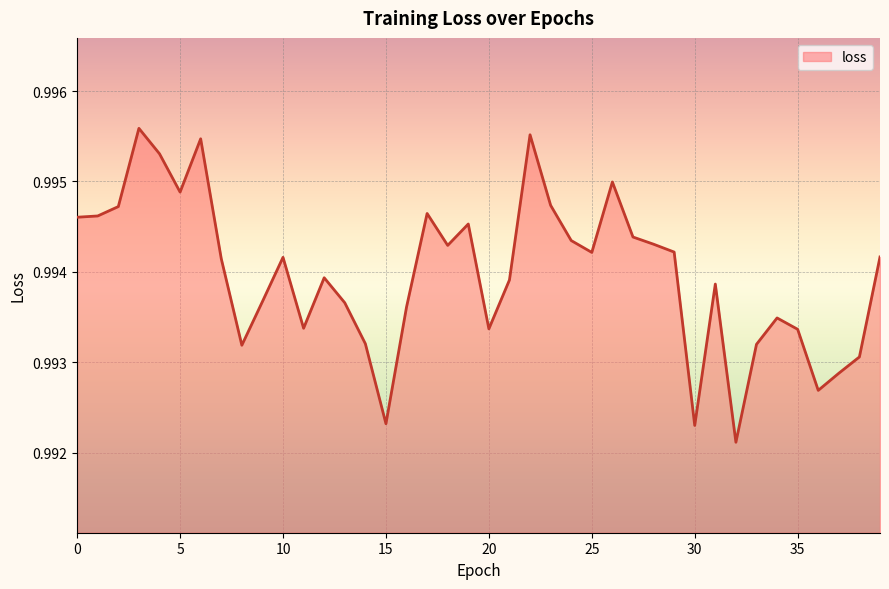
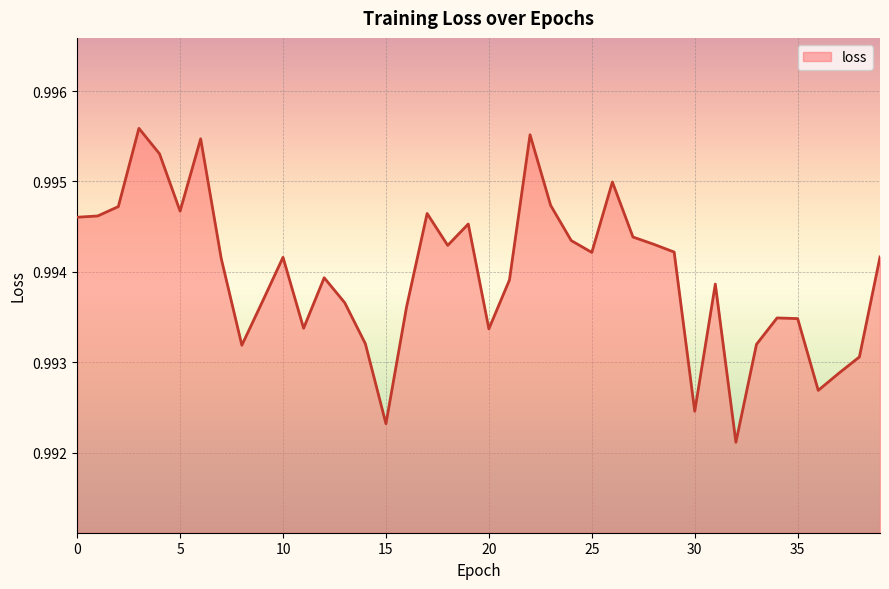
5: 0.9949 -> 0.9947
30: 0.9923 -> 0.9925
35: 0.9934 -> 0.9935
